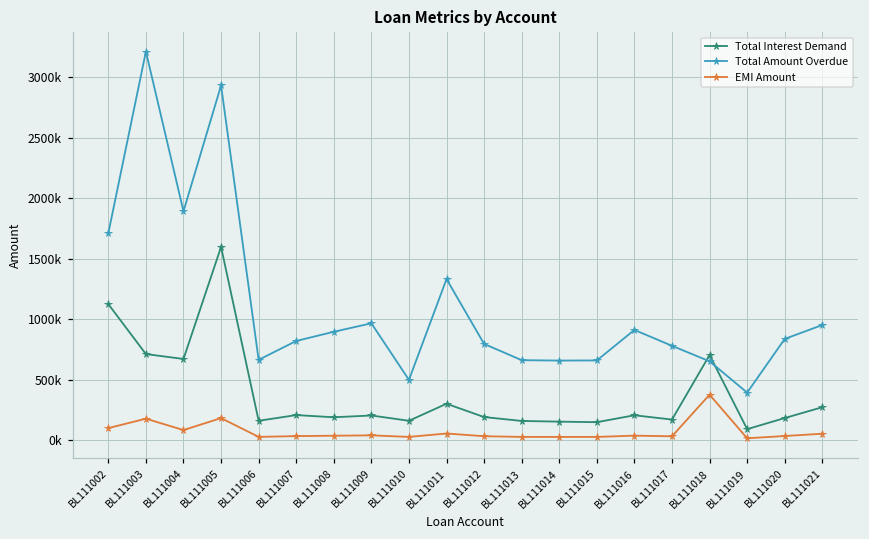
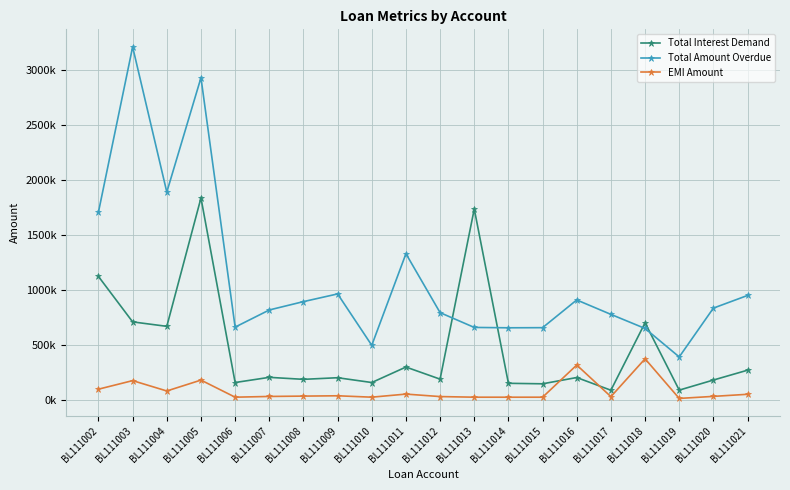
Total Interest Demand, BL111005: 1600000 -> 1840000
Total Interest Demand, BL111013: 160000 -> 1740000
EMI Amount, BL111016: 40000 -> 320000
Total Interest Demand, BL111017: 170000 -> 90000
